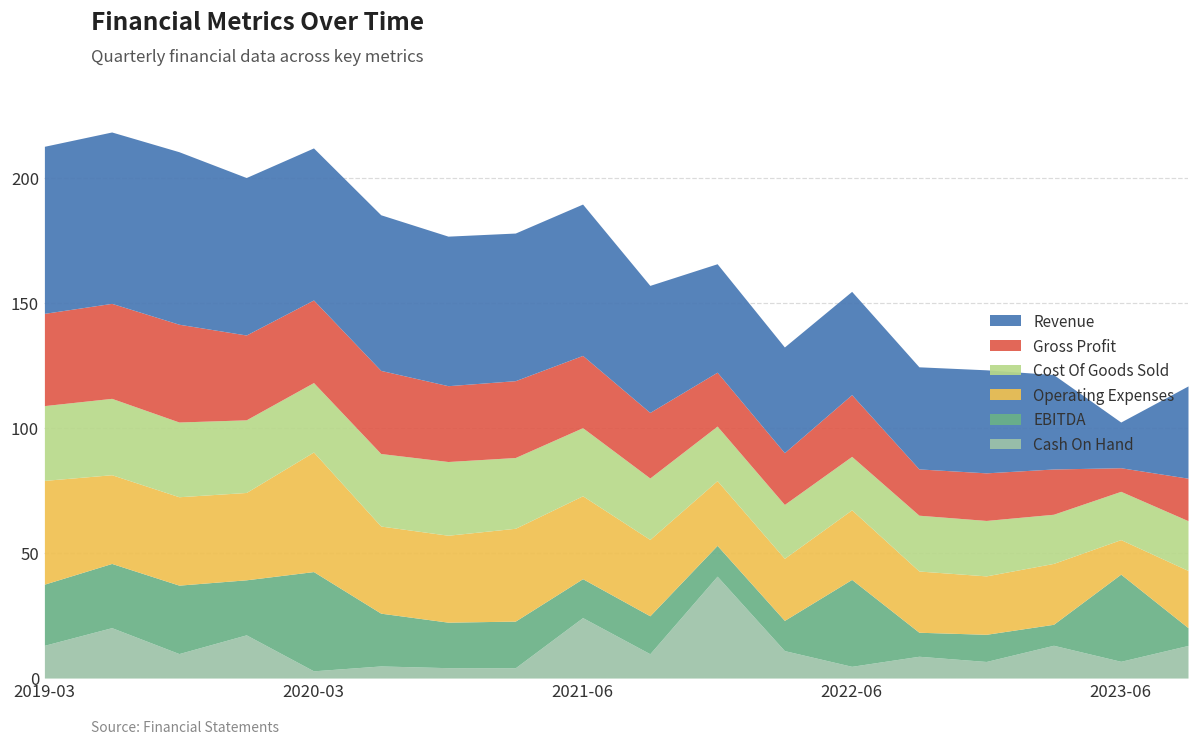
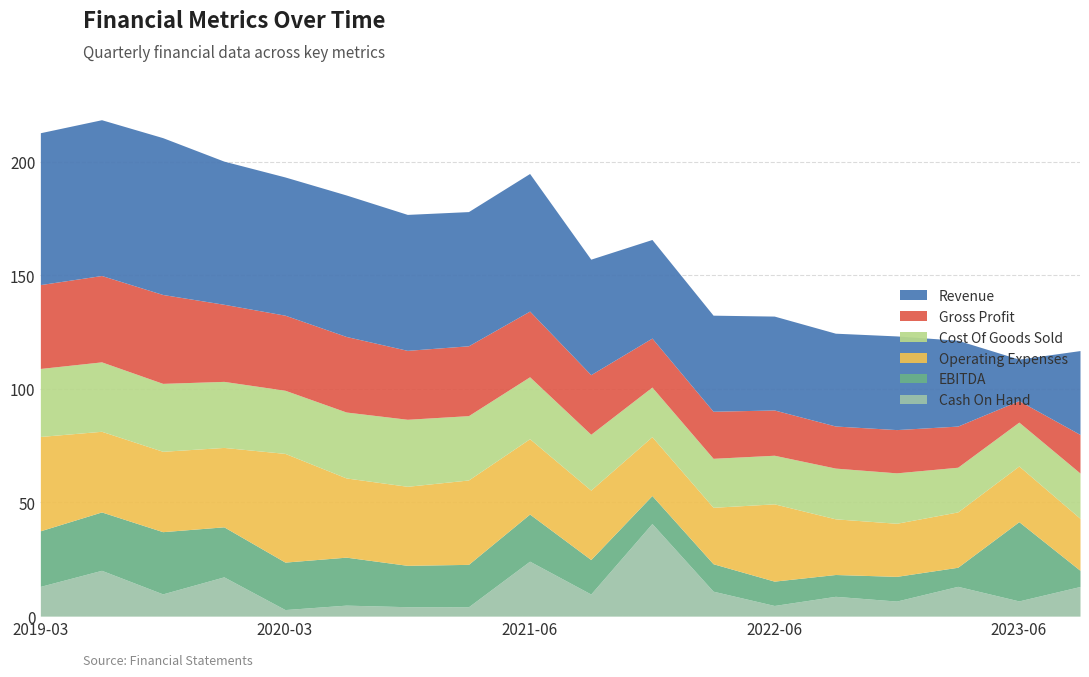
EBITDA, 2020-03: 40 -> 21
EBITDA, 2021-06: 16 -> 21
EBITDA, 2022-06: 35 -> 11
Operating Expenses, 2022-06: 28 -> 34
Gross Profit, 2022-06: 25 -> 20
Operating Expenses, 2023-06: 14 -> 24
